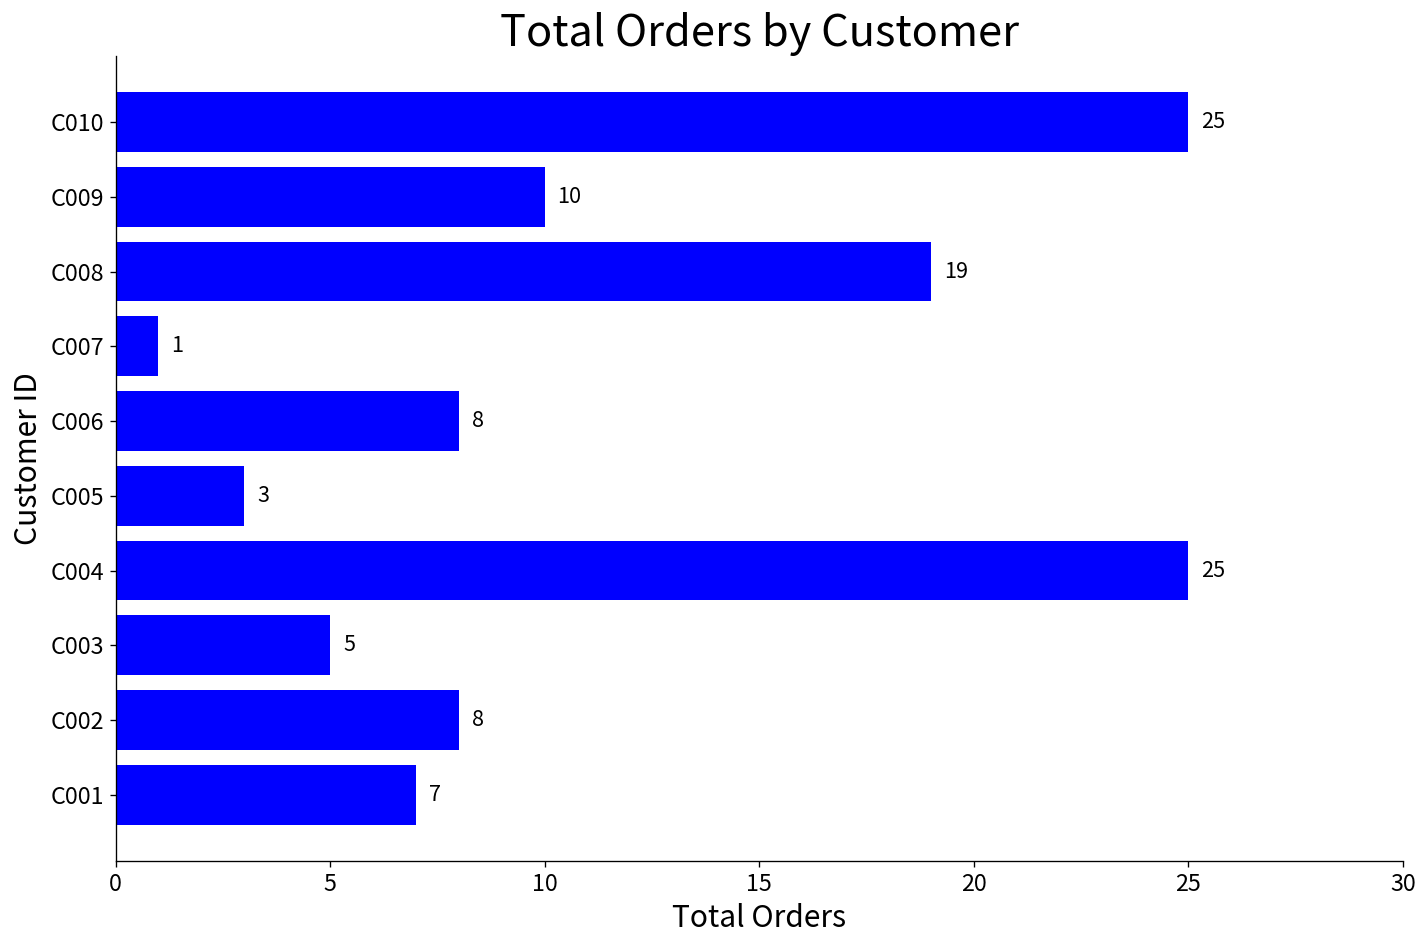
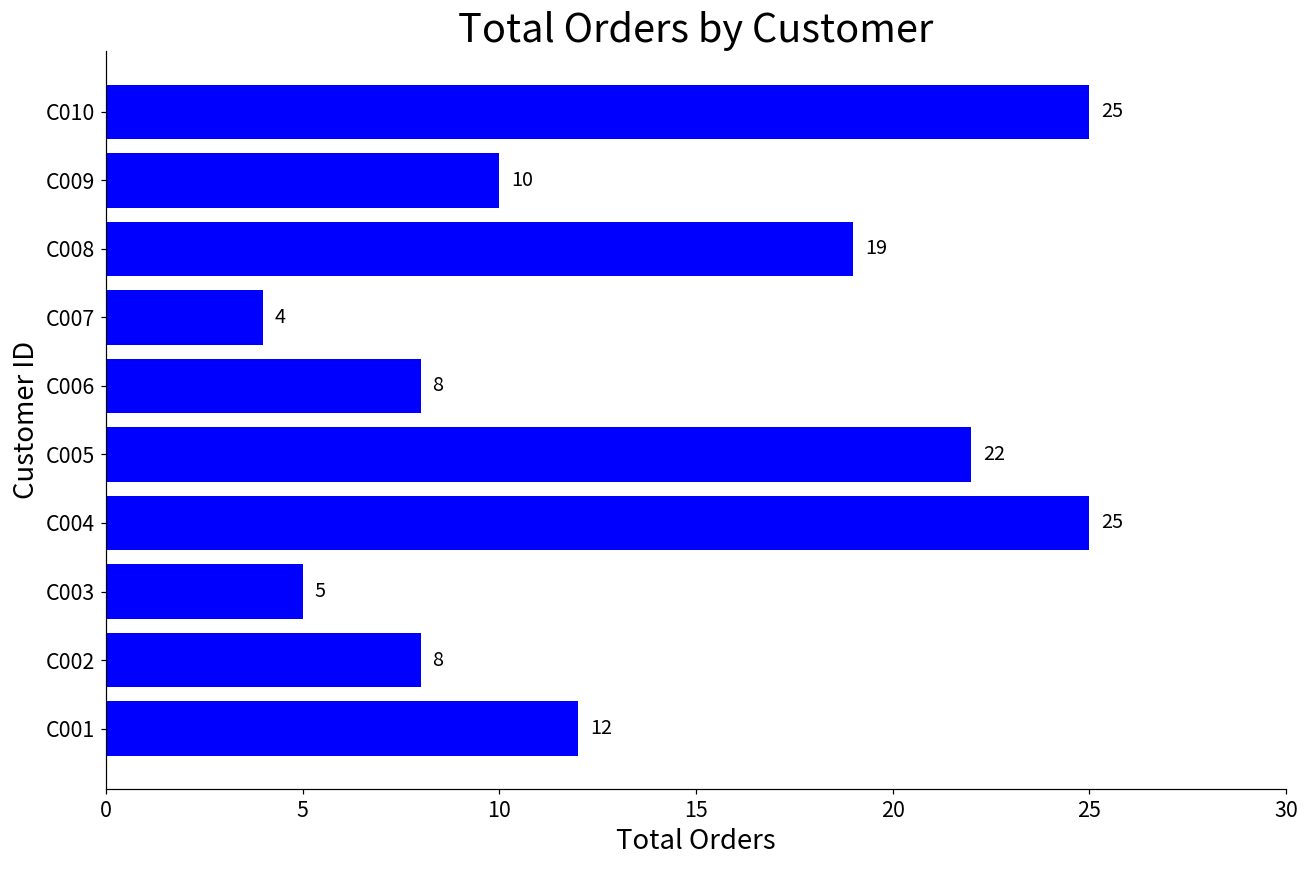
C007: 1 -> 4
C005: 3 -> 22
C001: 7 -> 12
